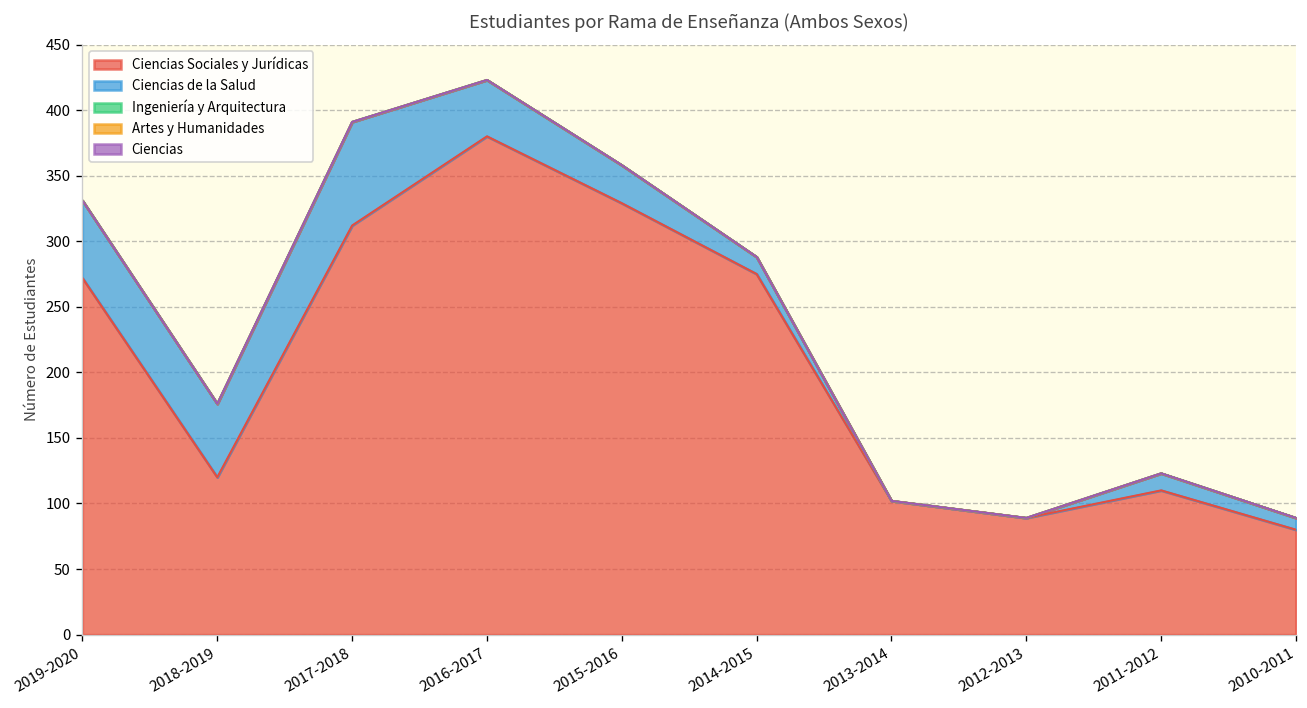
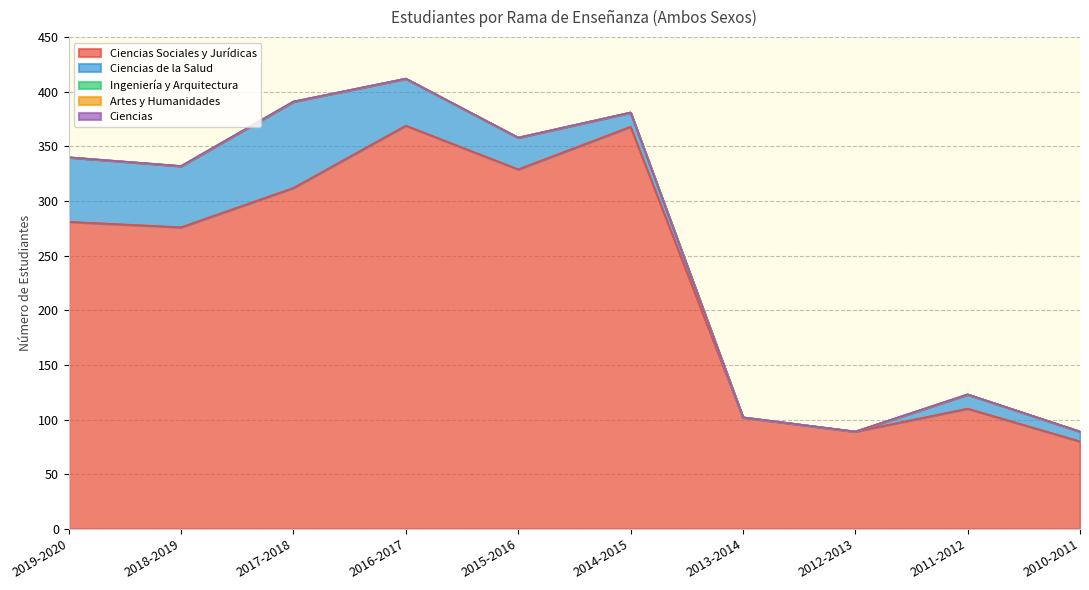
Ciencias Sociales y Jurídicas, 2019-2020: 272 -> 281
Ciencias Sociales y Jurídicas, 2018-2019: 120 -> 276
Ciencias Sociales y Jurídicas, 2016-2017: 380 -> 369
Ciencias Sociales y Jurídicas, 2014-2015: 275 -> 368
